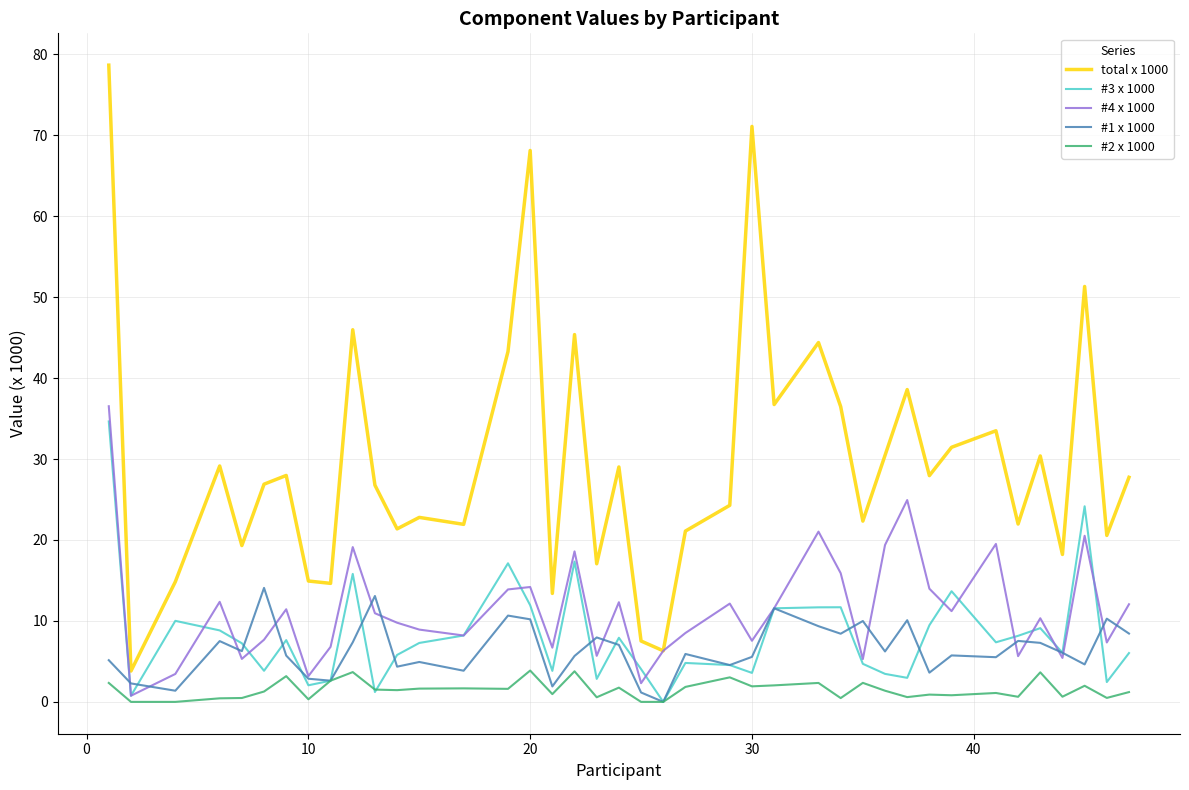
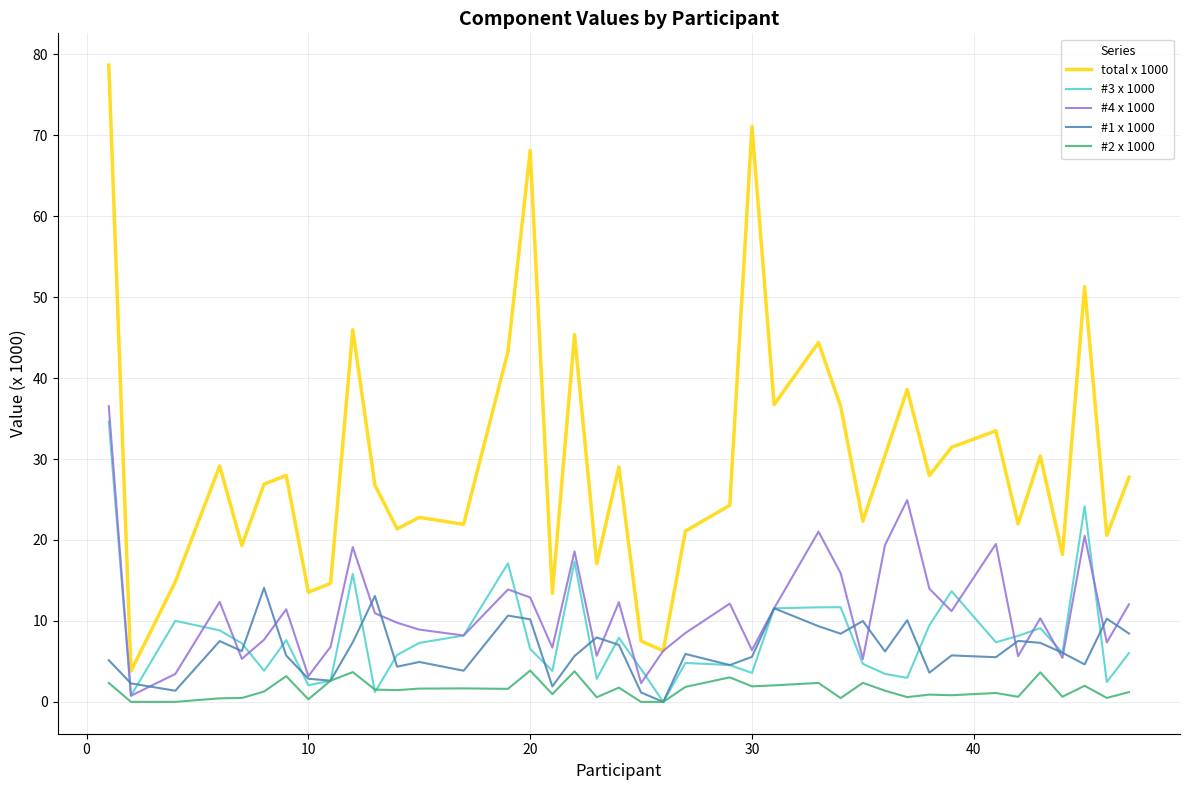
total x 1000, 10: 15 -> 14
#3 x 1000, 20: 12 -> 7
#4 x 1000, 20: 14 -> 13
#4 x 1000, 30: 8 -> 6
